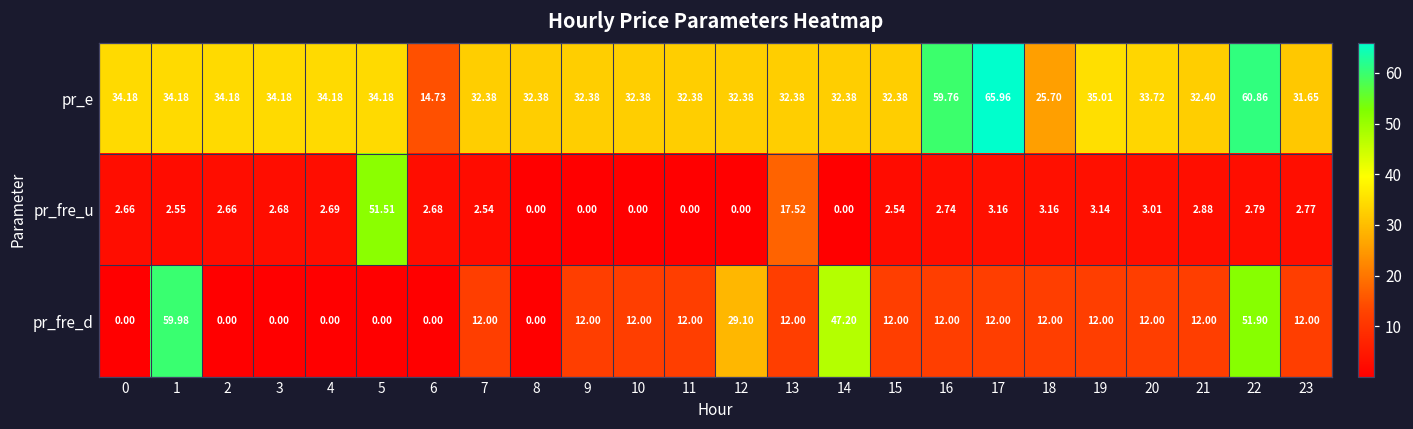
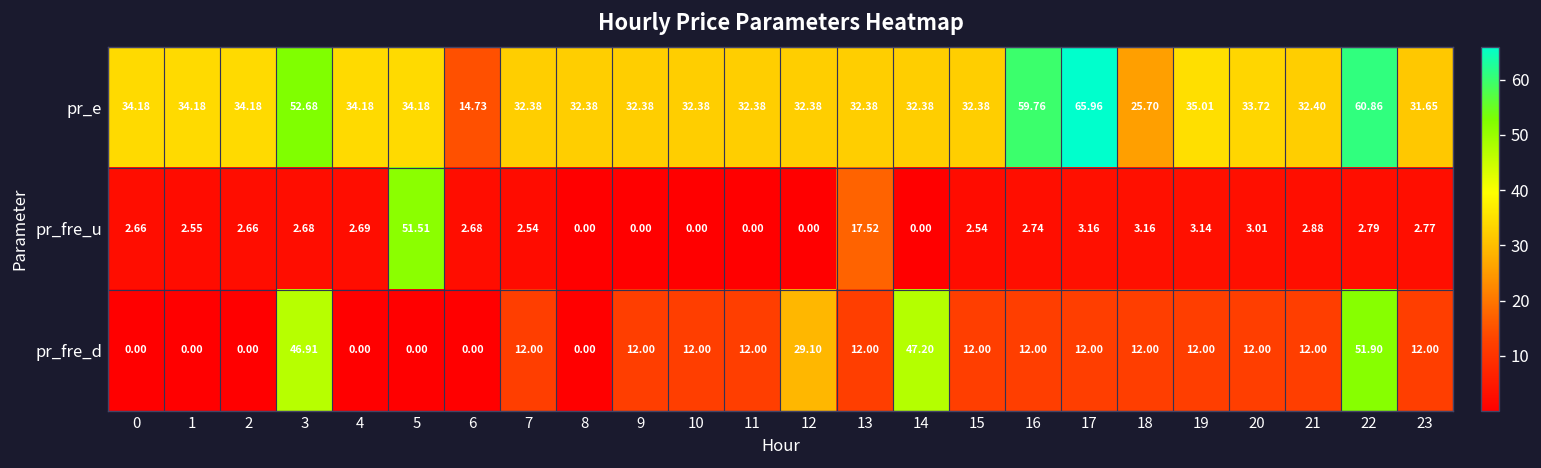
pr_e, 3: 34.18 -> 52.68
pr_fre_d, 1: 59.98 -> 0.00
pr_fre_d, 3: 0.00 -> 46.91
